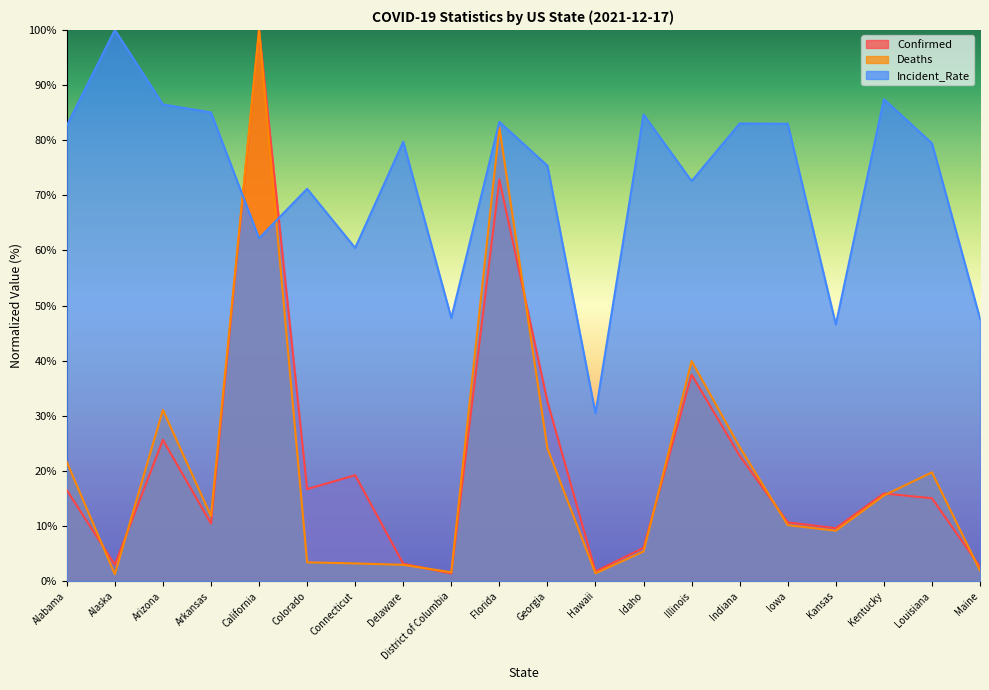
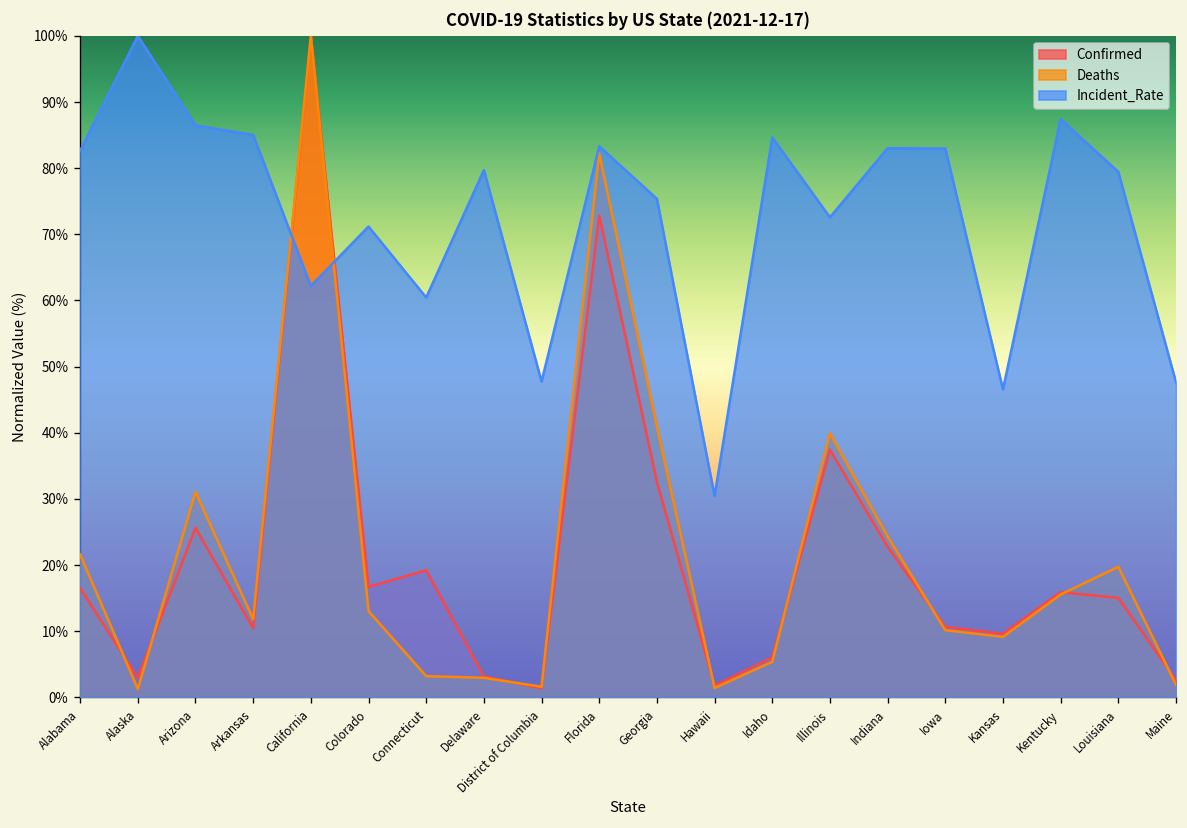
Deaths, Colorado: 3% -> 13%
Deaths, Georgia: 24% -> 41%
